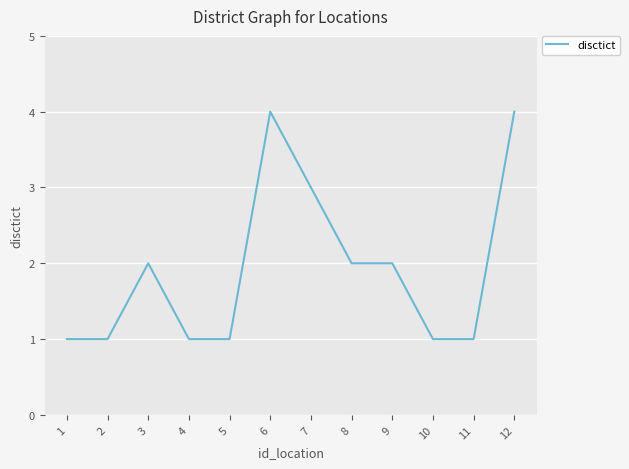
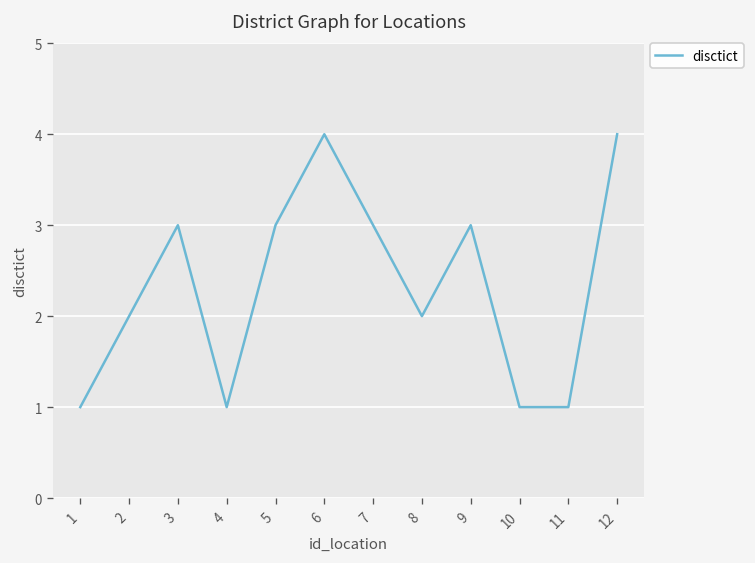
2: 1 -> 2
3: 2 -> 3
5: 1 -> 3
9: 2 -> 3
